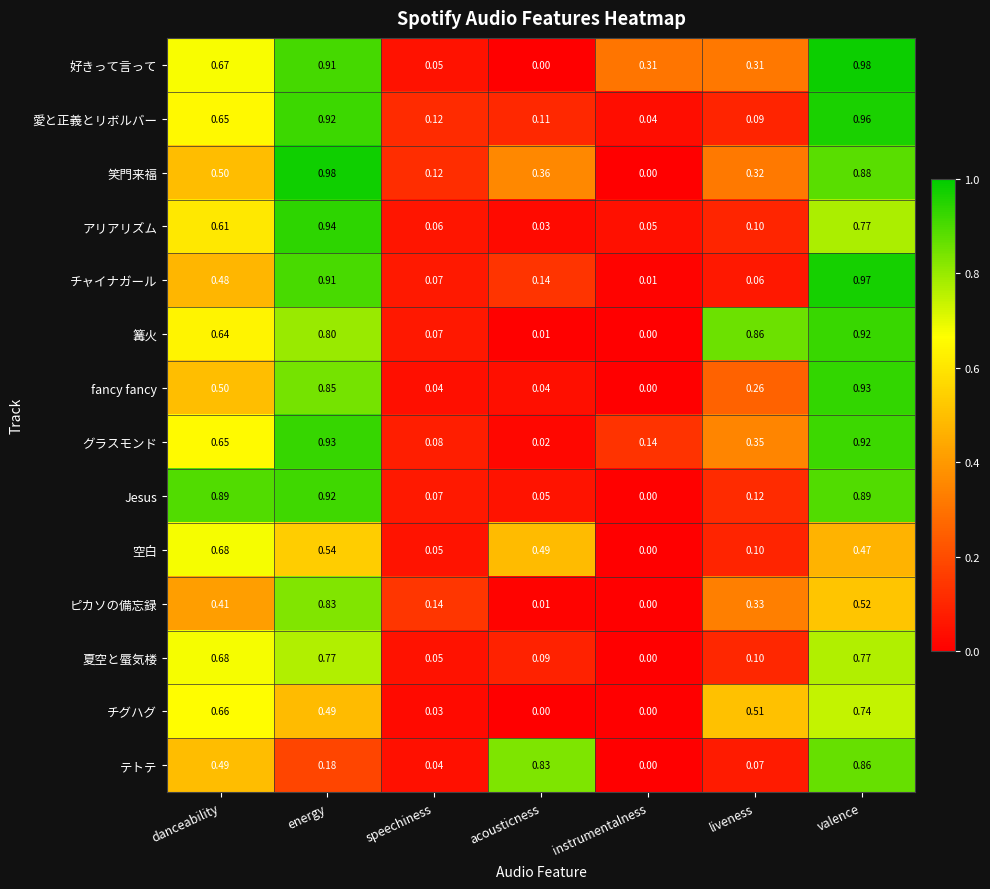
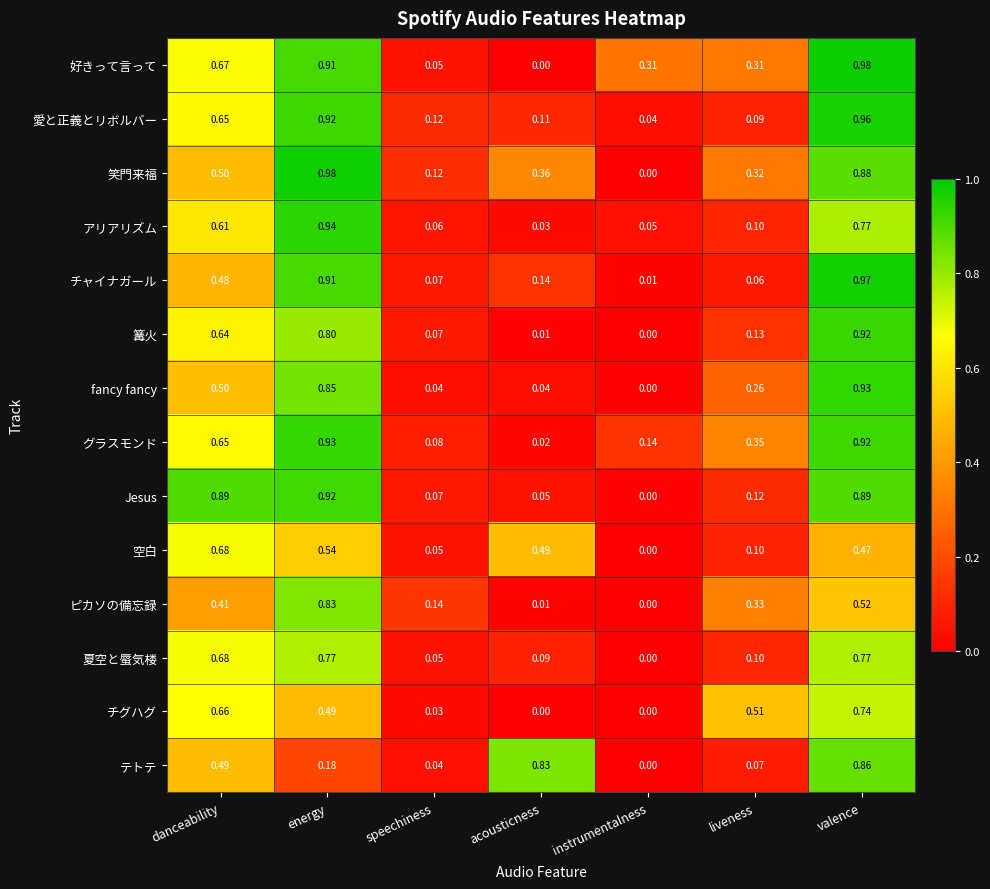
篝火, liveness: 0.86 -> 0.13
